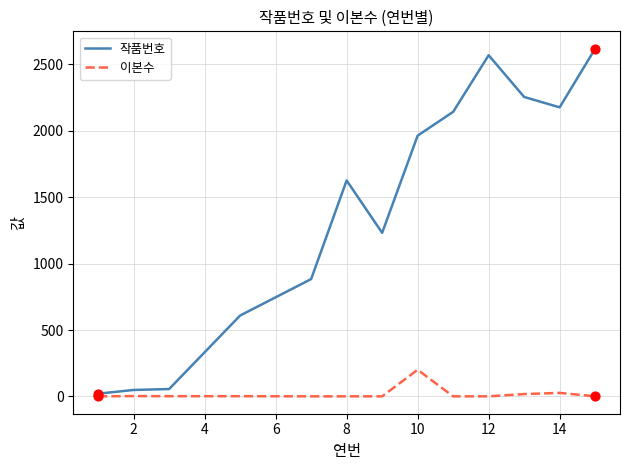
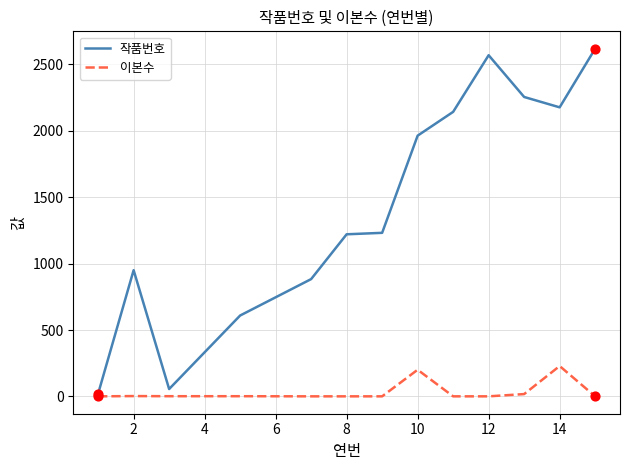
작품번호, 2: 50 -> 950
작품번호, 8: 1630 -> 1220
이본수, 14: 30 -> 230
